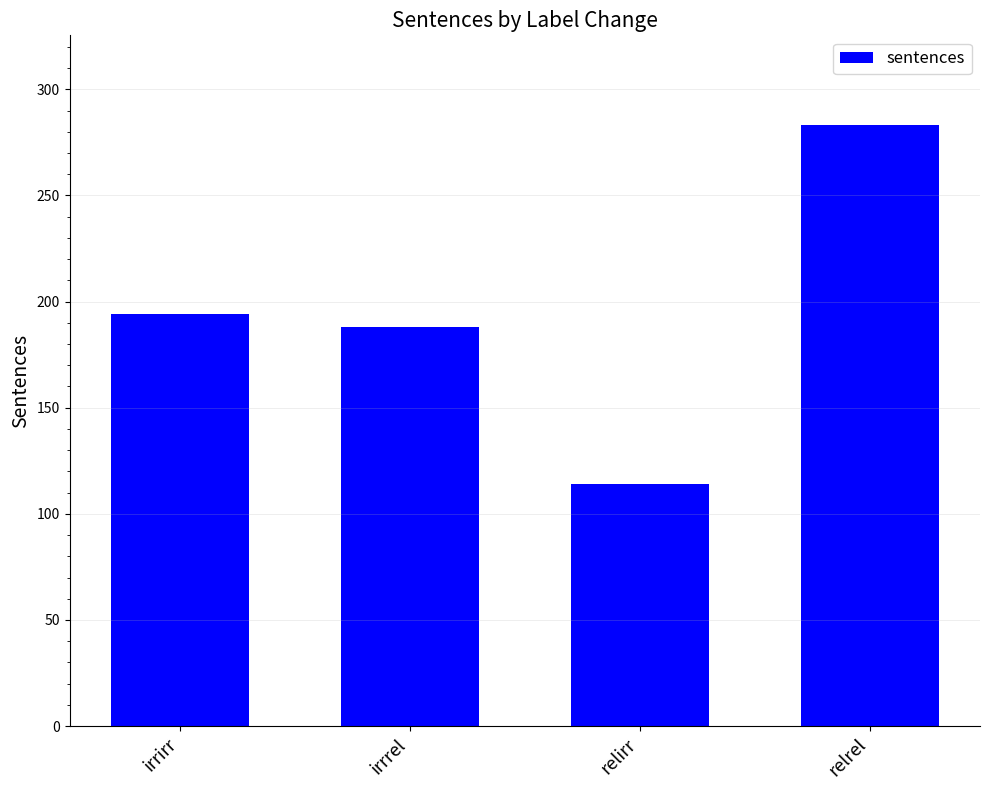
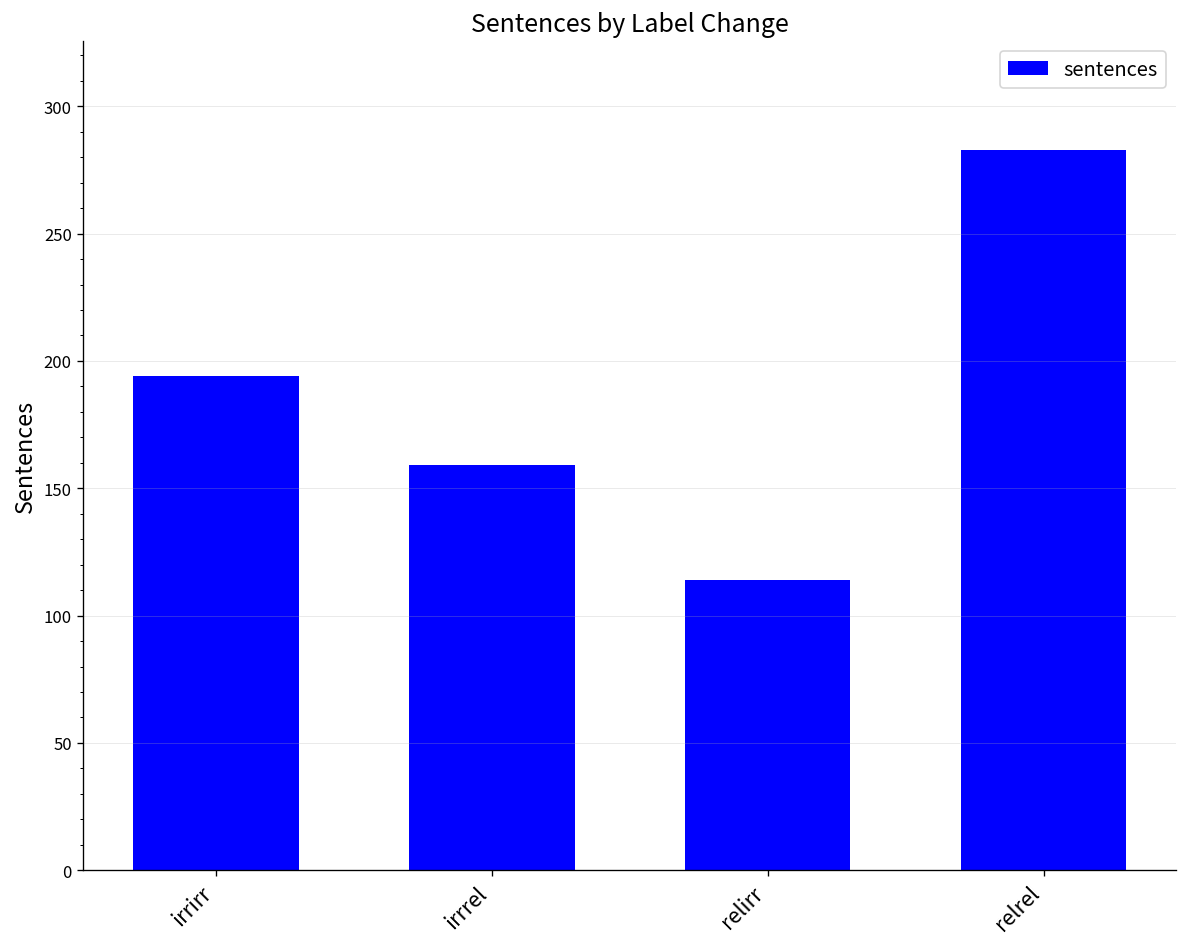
irrrel: 188 -> 159
